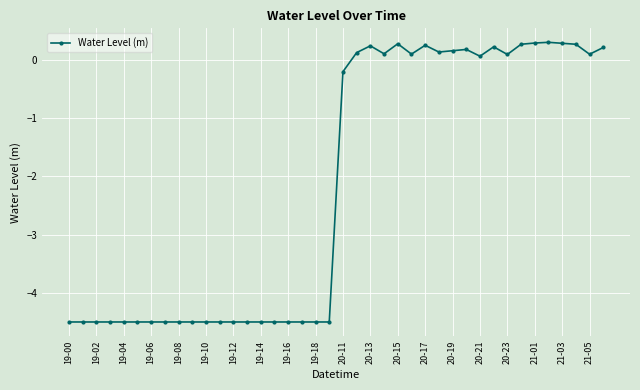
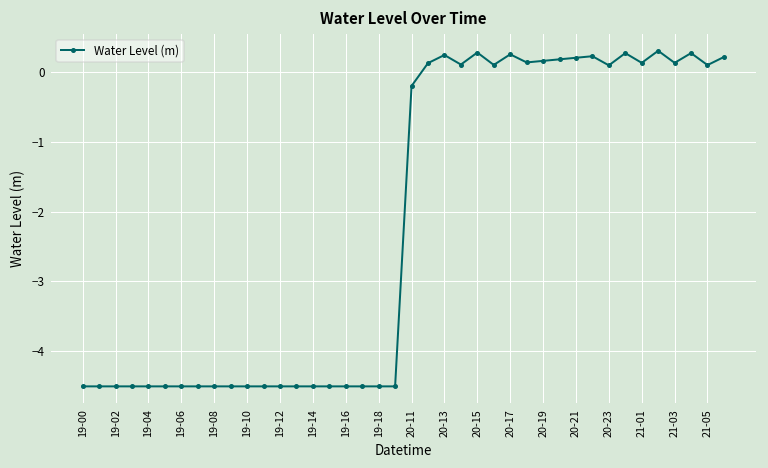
20-21: 0.1 -> 0.2
21-01: 0.3 -> 0.1
21-03: 0.3 -> 0.1
